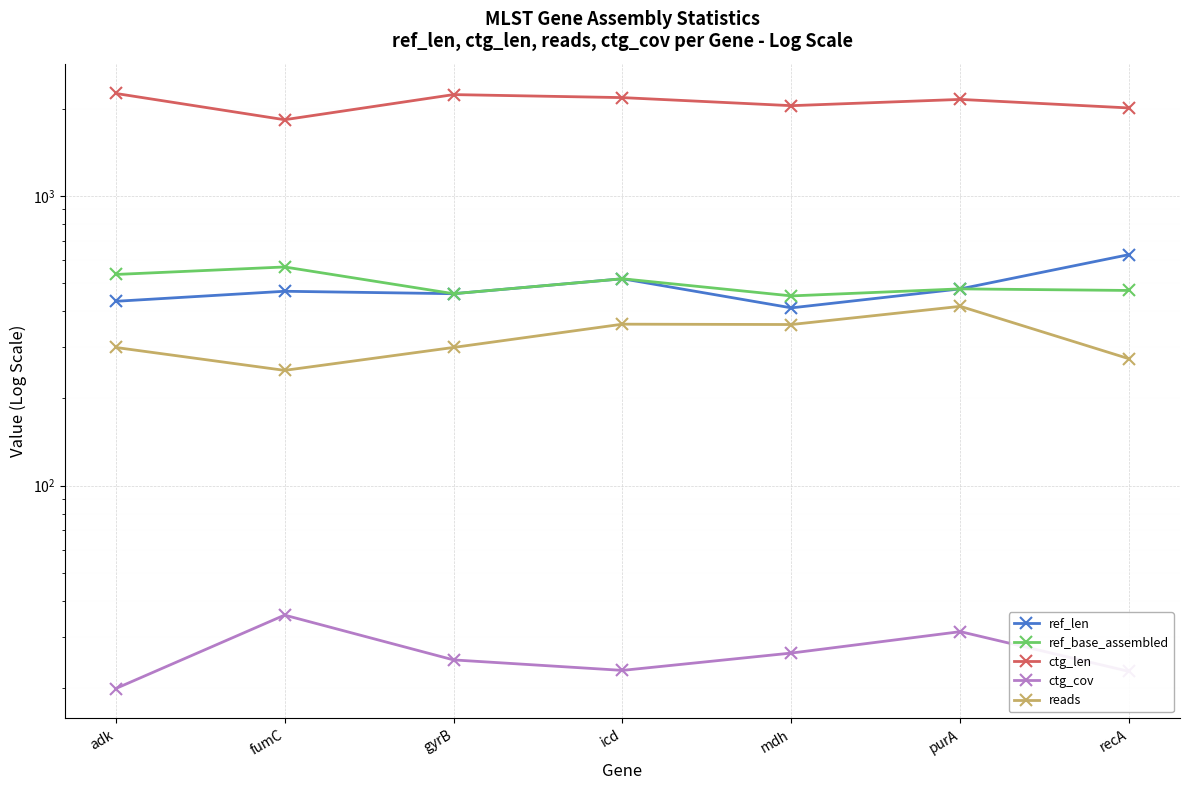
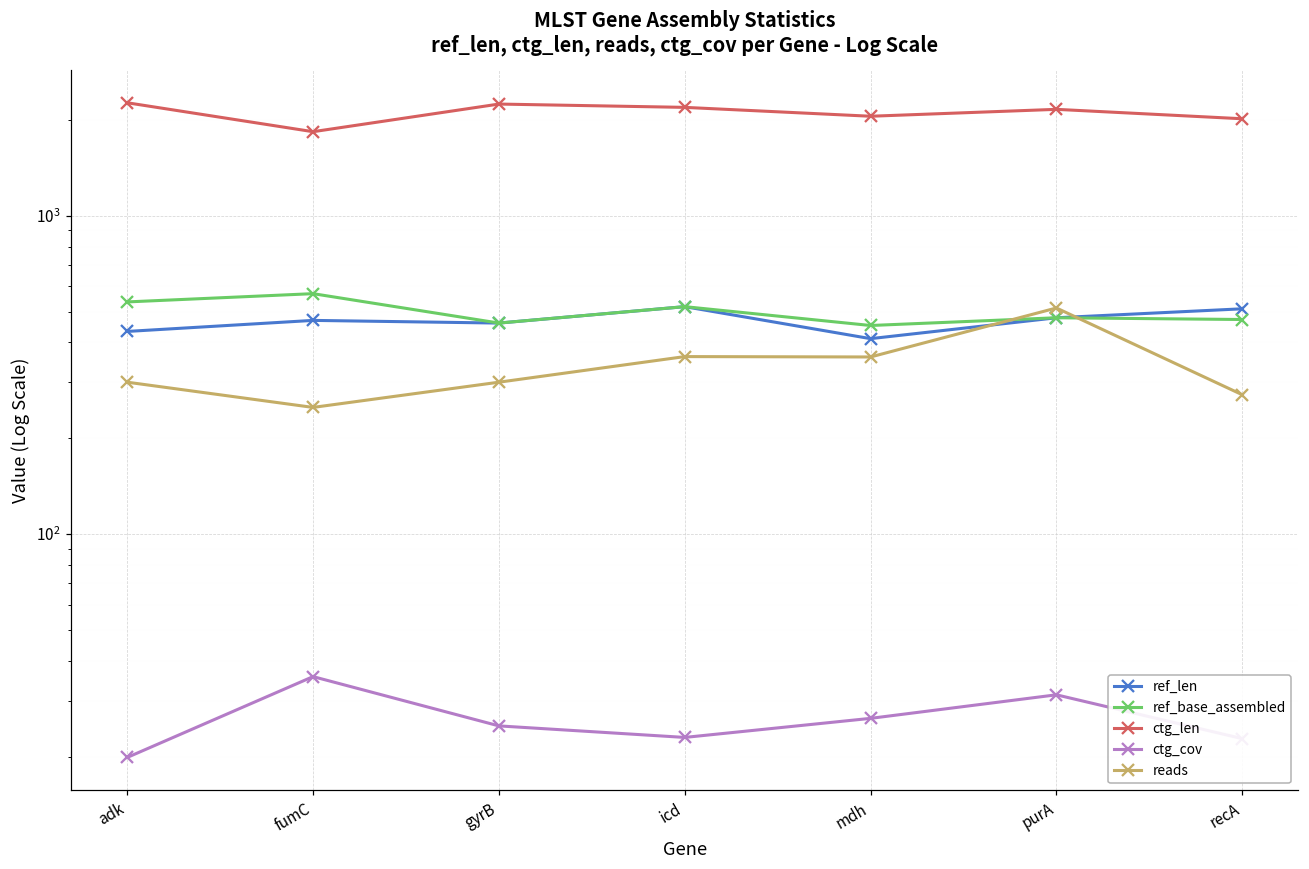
reads, purA: 420 -> 510
ref_len, recA: 630 -> 510
